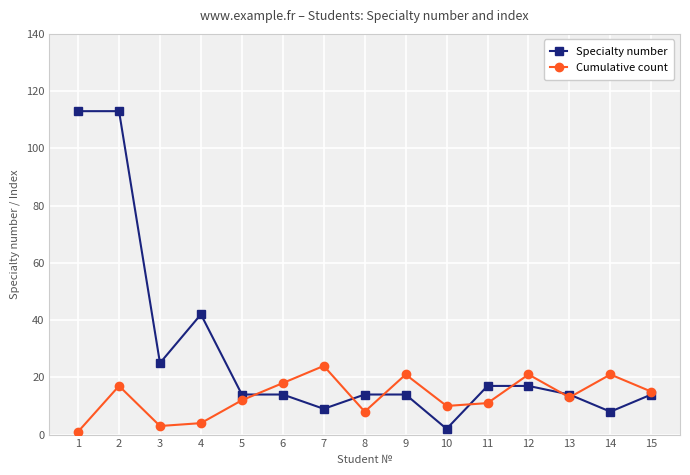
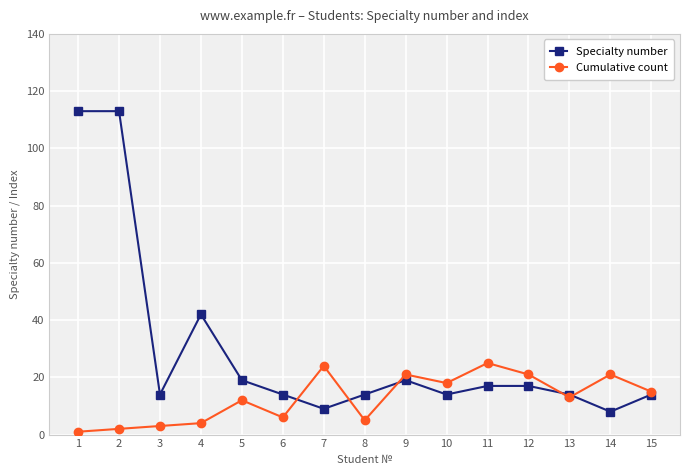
Cumulative count, 2: 17 -> 2
Specialty number, 3: 25 -> 14
Specialty number, 5: 14 -> 19
Cumulative count, 6: 18 -> 6
Cumulative count, 8: 8 -> 5
Specialty number, 9: 14 -> 19
Specialty number, 10: 2 -> 14
Cumulative count, 10: 10 -> 18
Cumulative count, 11: 11 -> 25
